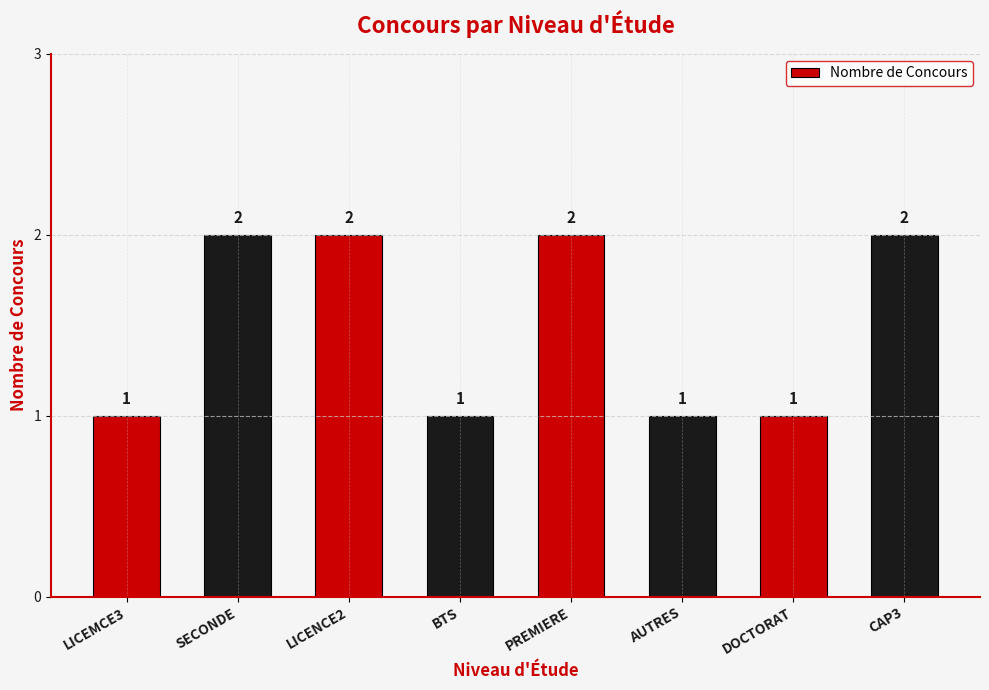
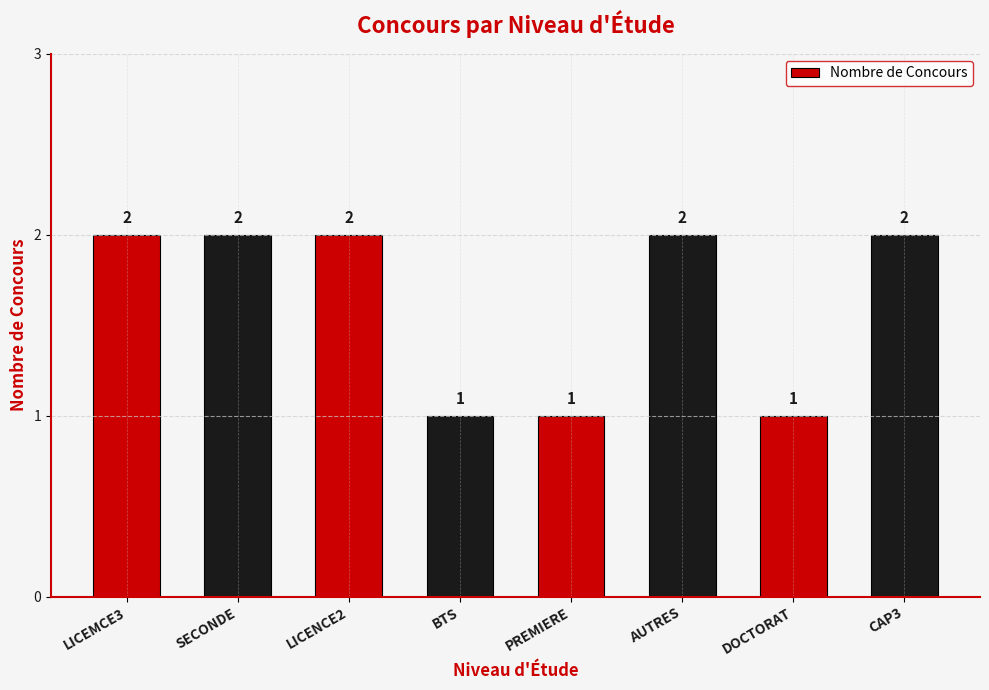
LICEMCE3: 1 -> 2
PREMIERE: 2 -> 1
AUTRES: 1 -> 2
